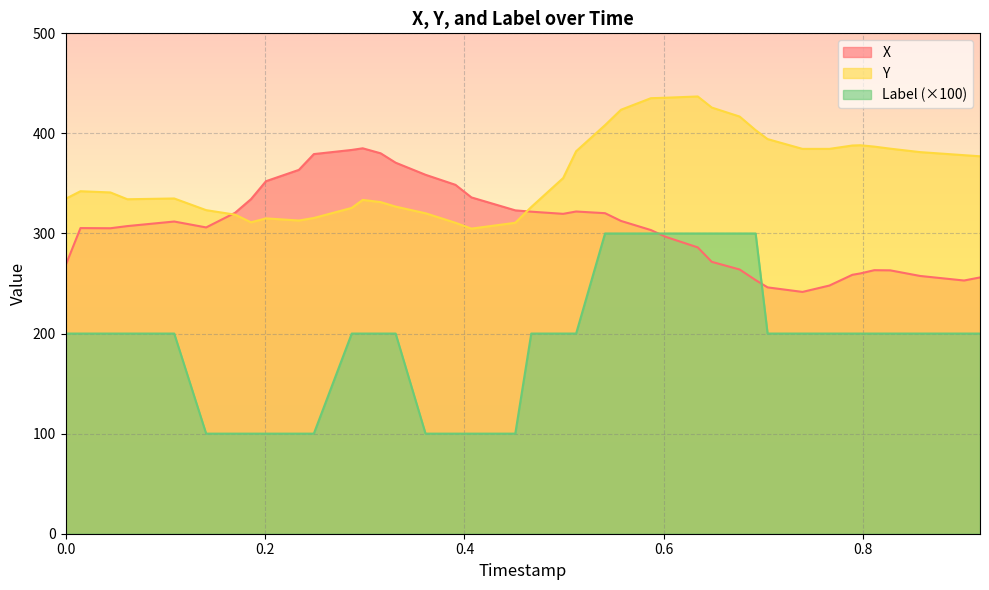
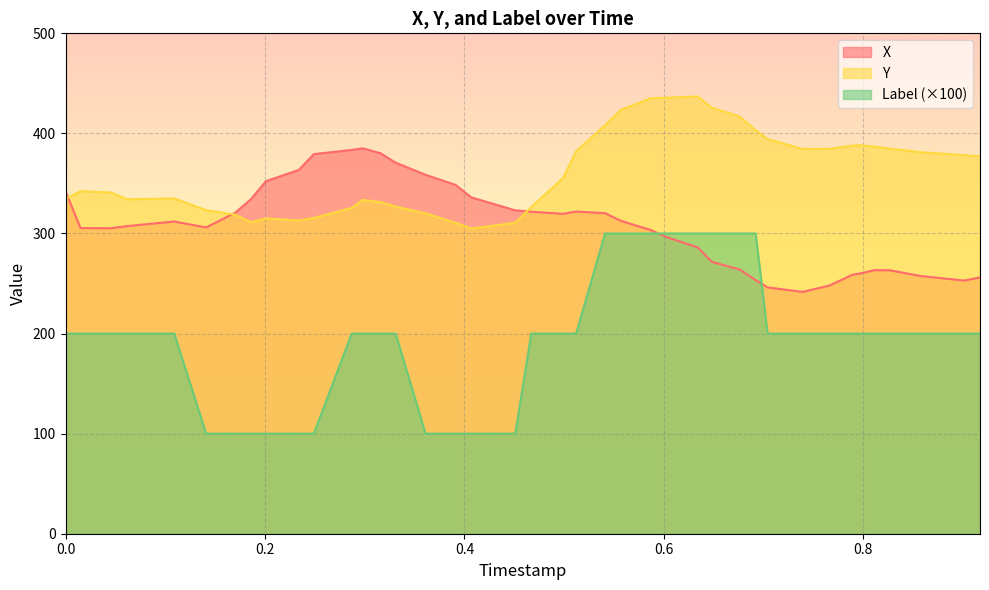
X, 0.0: 268 -> 342
